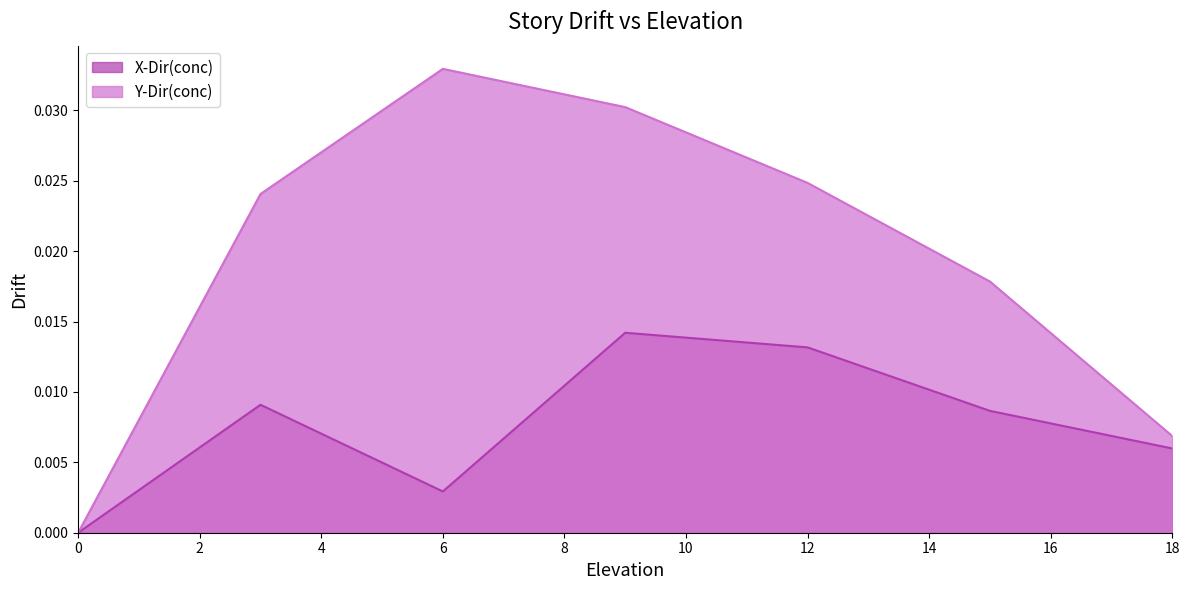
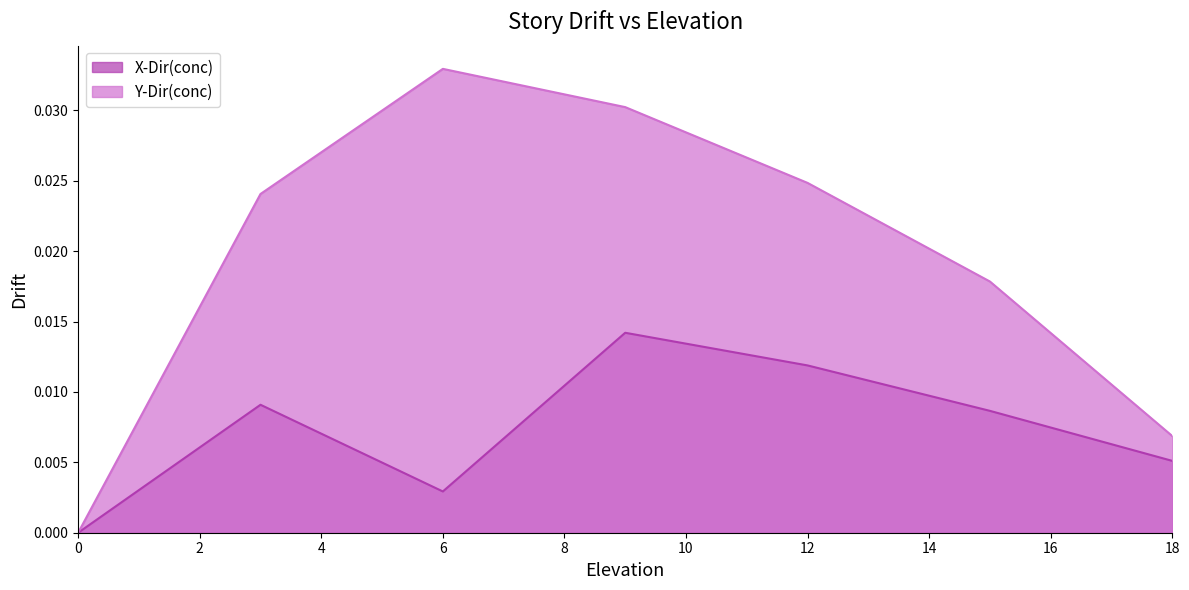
X-Dir(conc), 12: 0.0132 -> 0.0119
X-Dir(conc), 18: 0.0060 -> 0.0051
